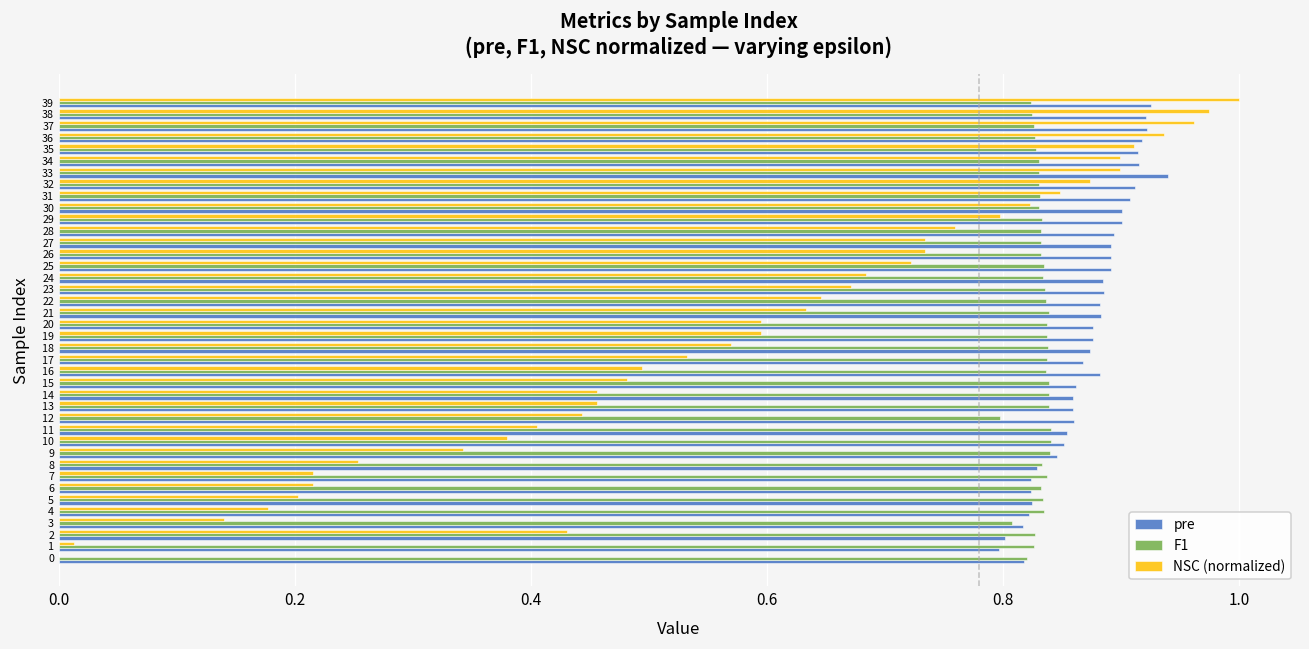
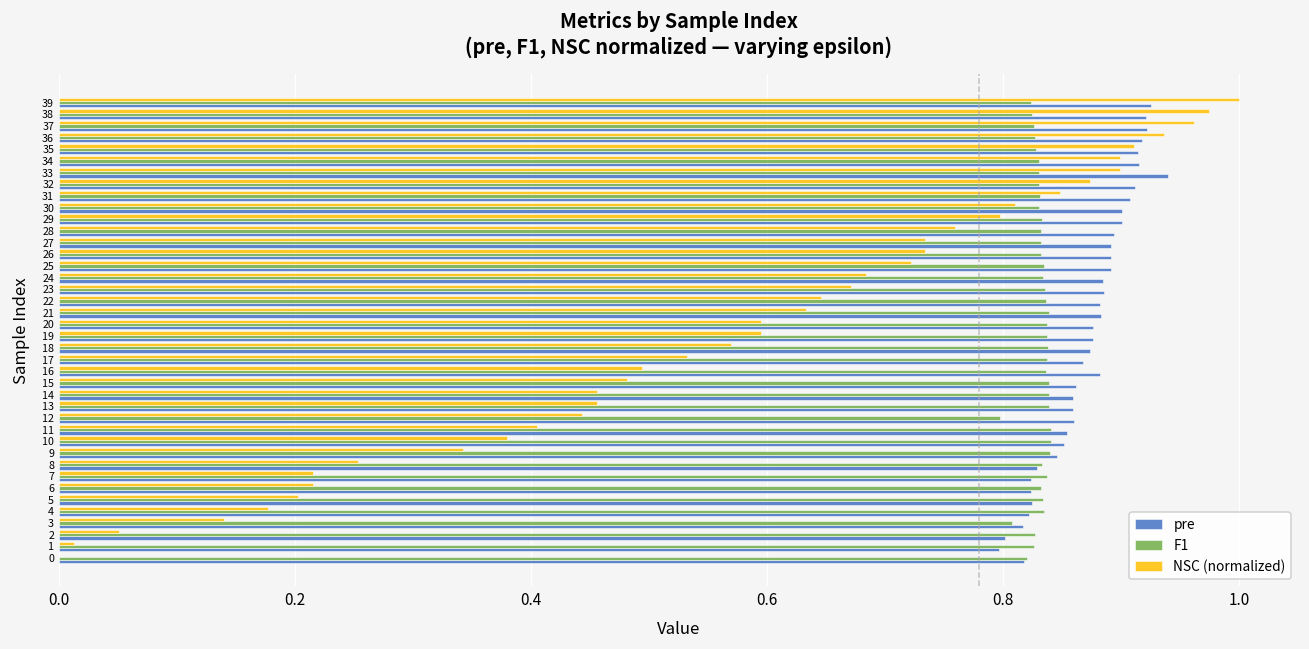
NSC (normalized), 30: 0.823 -> 0.810
NSC (normalized), 2: 0.430 -> 0.051
